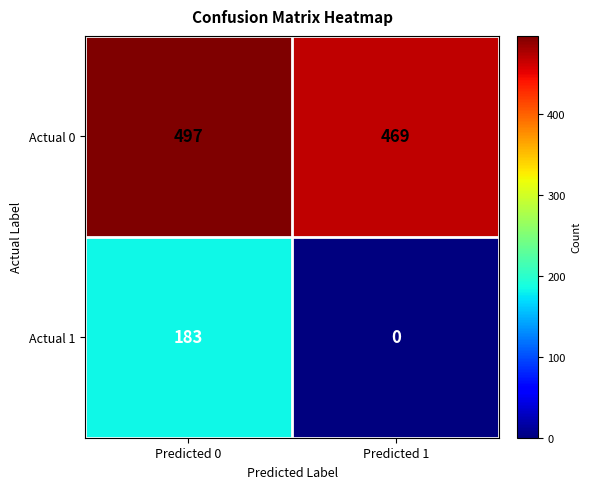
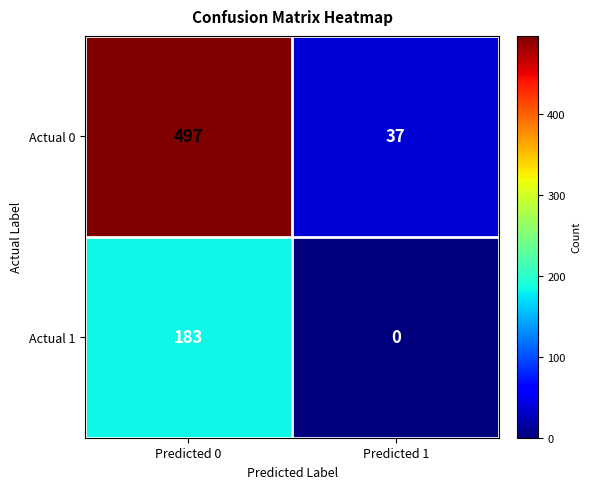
Actual 0, Predicted 1: 469 -> 37
